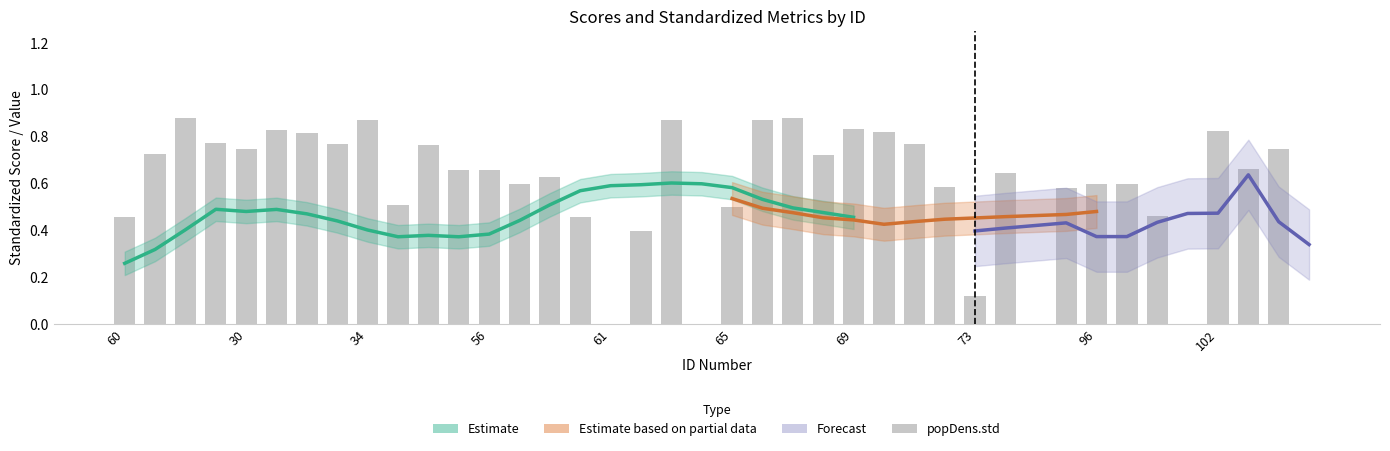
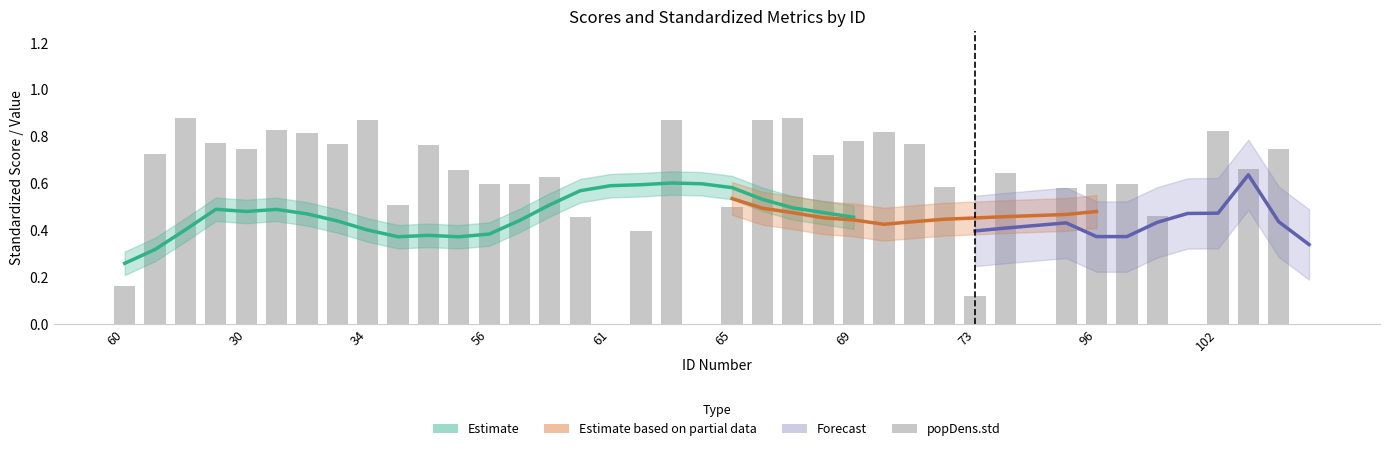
popDens.std, 60: 0.46 -> 0.16
popDens.std, 56: 0.66 -> 0.60
popDens.std, 69: 0.83 -> 0.78
